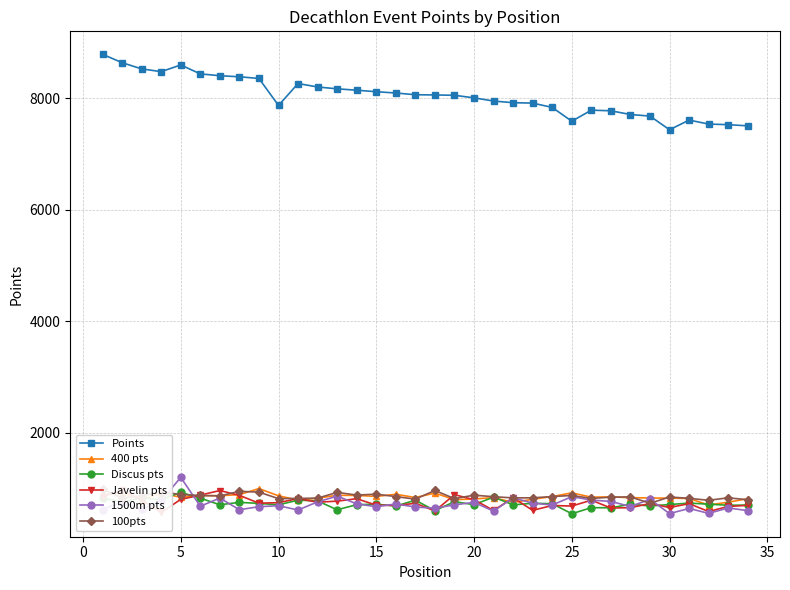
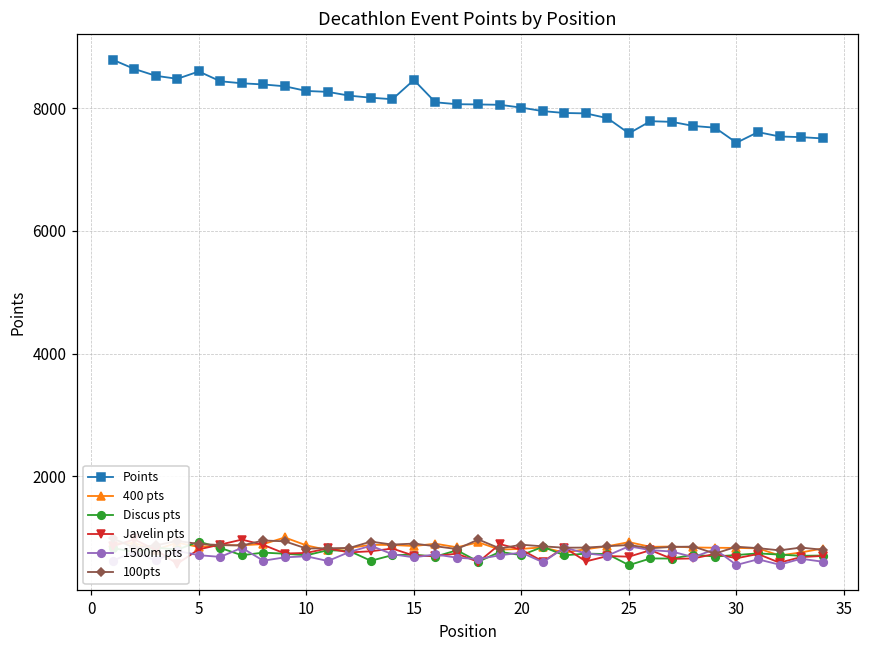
1500m pts, 5: 1200 -> 700
Points, 10: 7900 -> 8300
Points, 15: 8100 -> 8500
